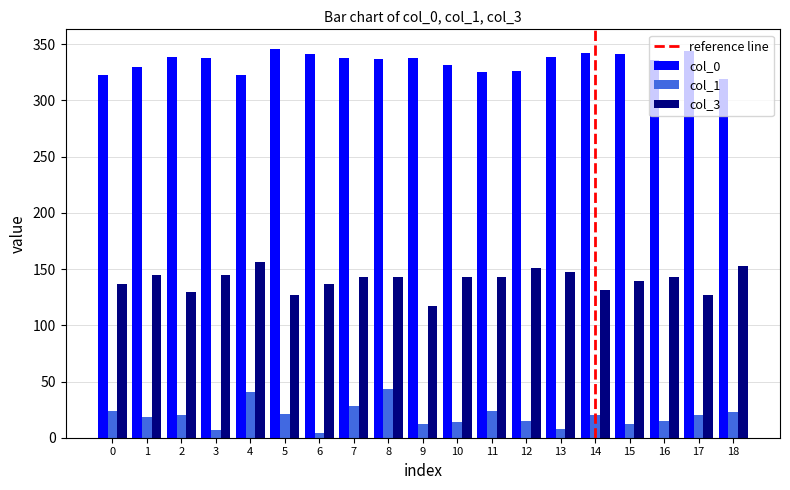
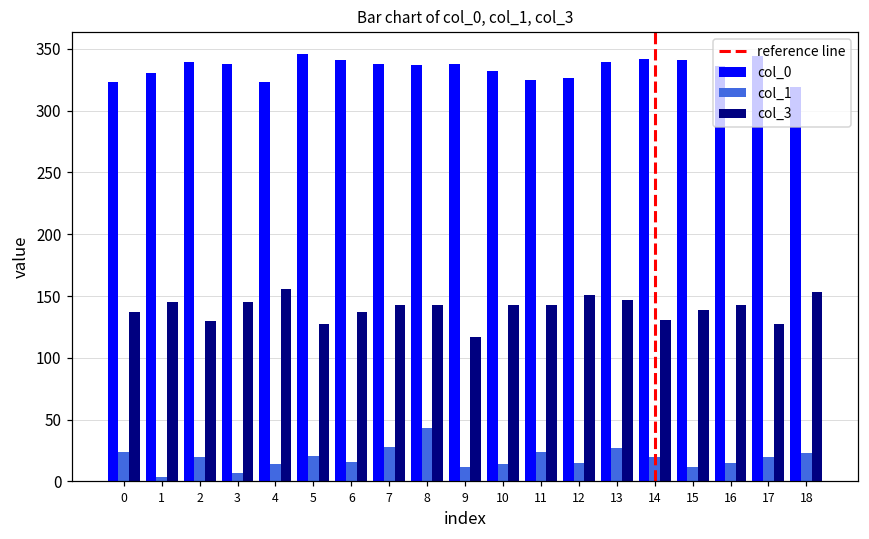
col_1, 1: 18 -> 4
col_1, 4: 41 -> 14
col_1, 6: 4 -> 16
col_1, 13: 8 -> 27
